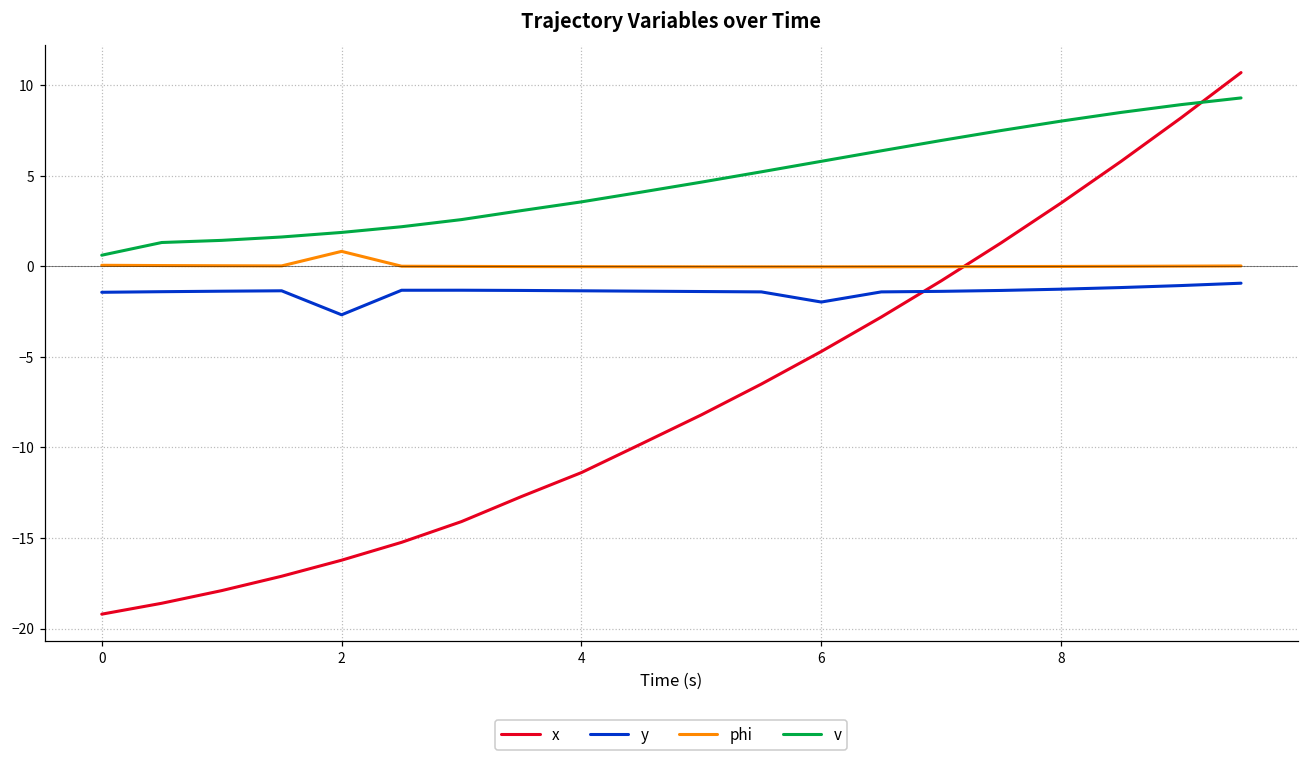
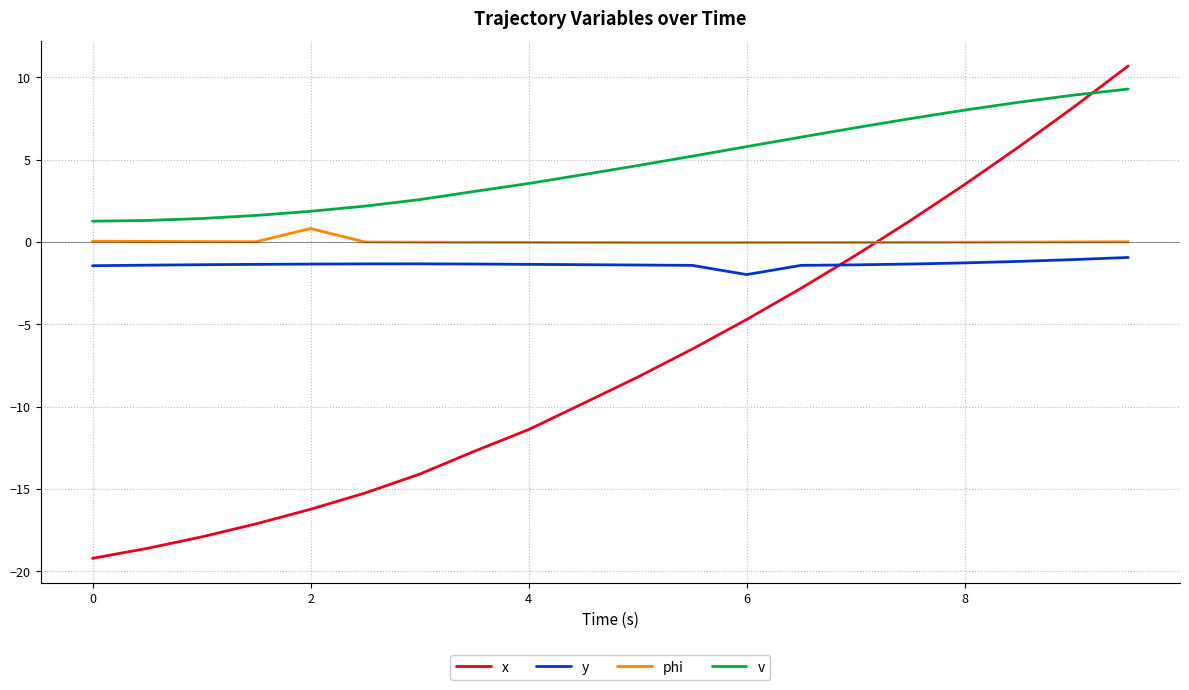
v, 0: 0.6 -> 1.3
y, 2: -2.7 -> -1.3
